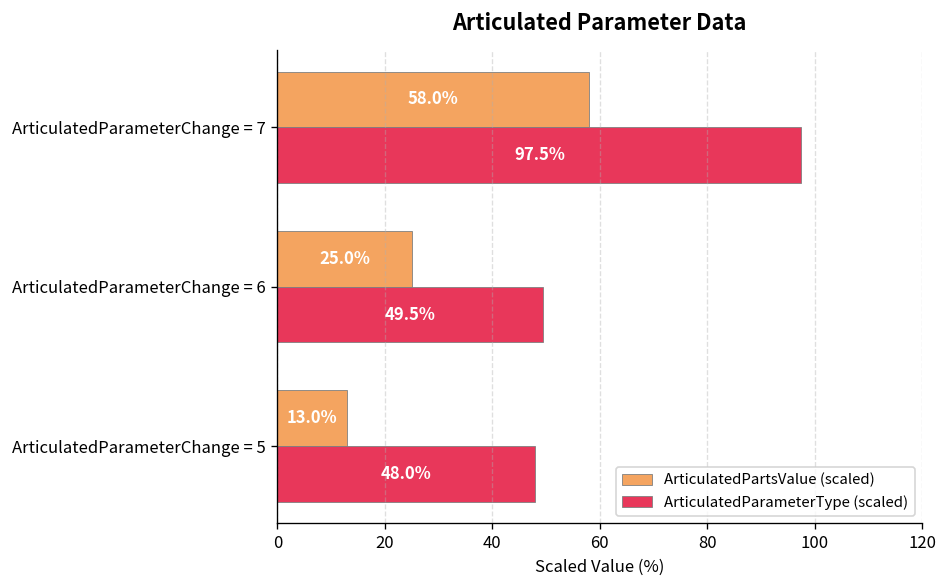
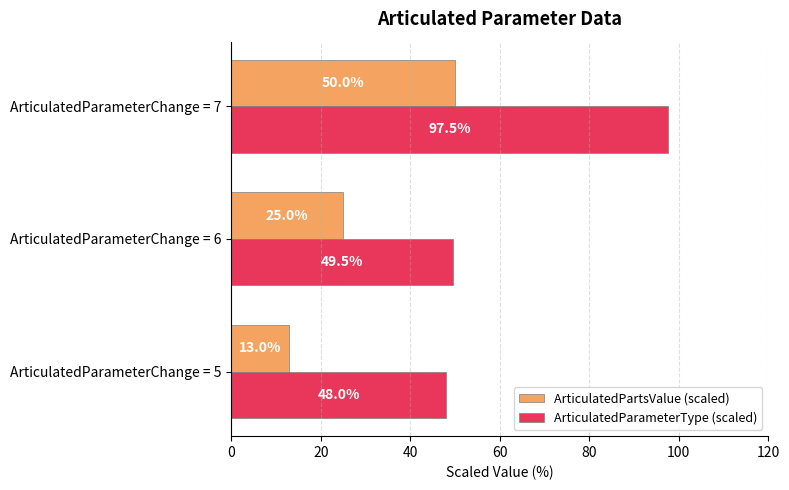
ArticulatedPartsValue (scaled), ArticulatedParameterChange = 7: 58.0% -> 50.0%
